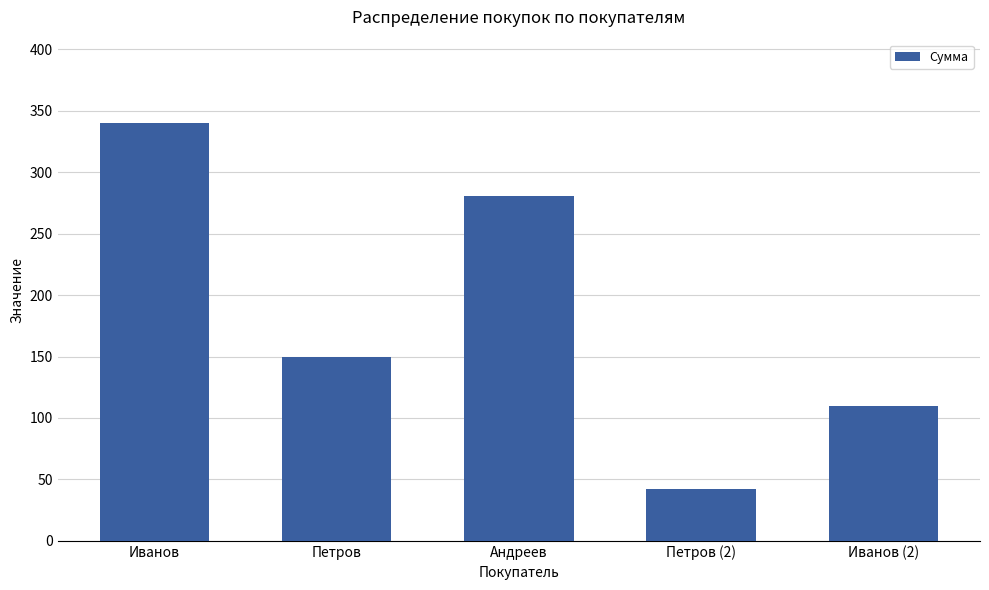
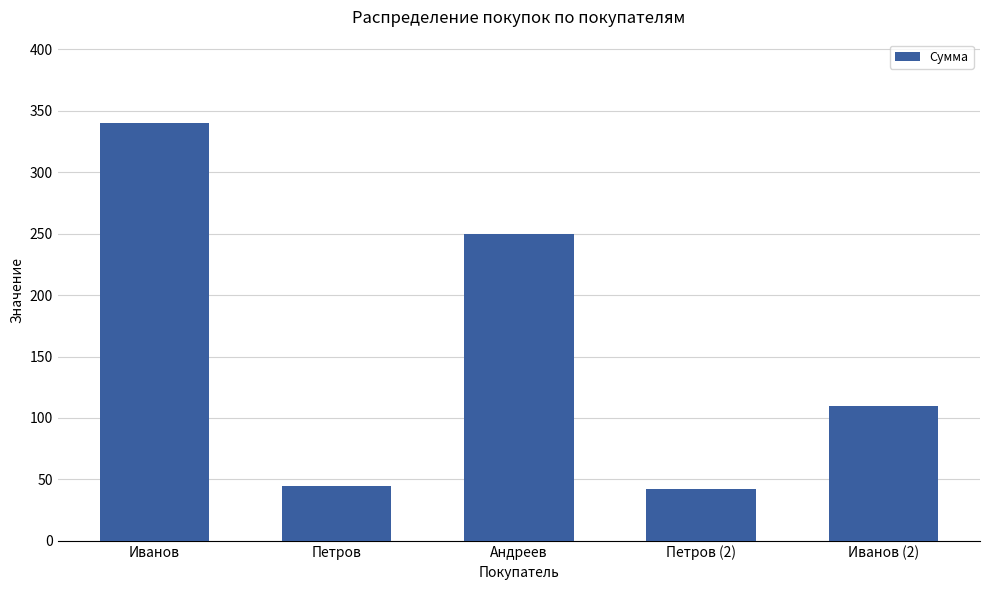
Петров: 150 -> 45
Андреев: 281 -> 250
